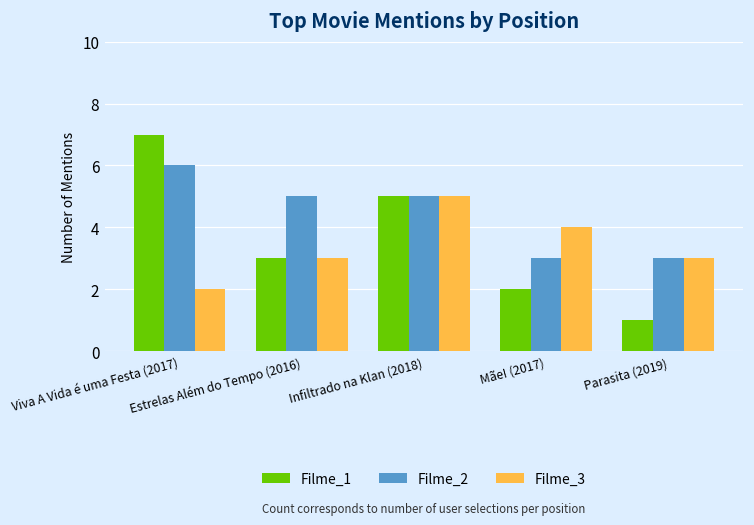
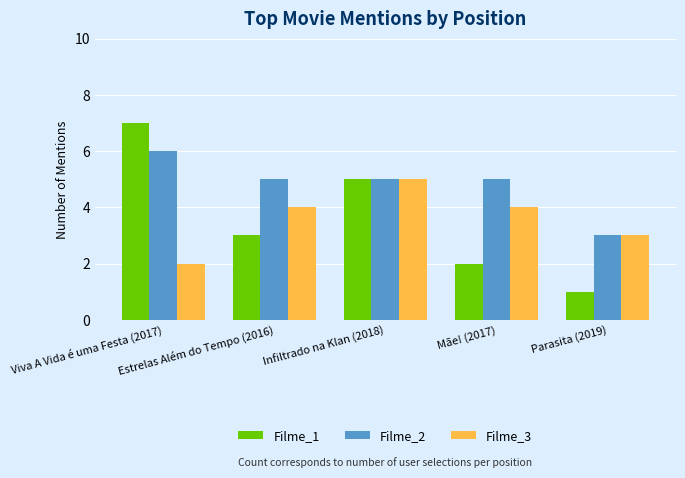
Filme_3, Estrelas Além do Tempo (2016): 3 -> 4
Filme_2, Mãe! (2017): 3 -> 5
